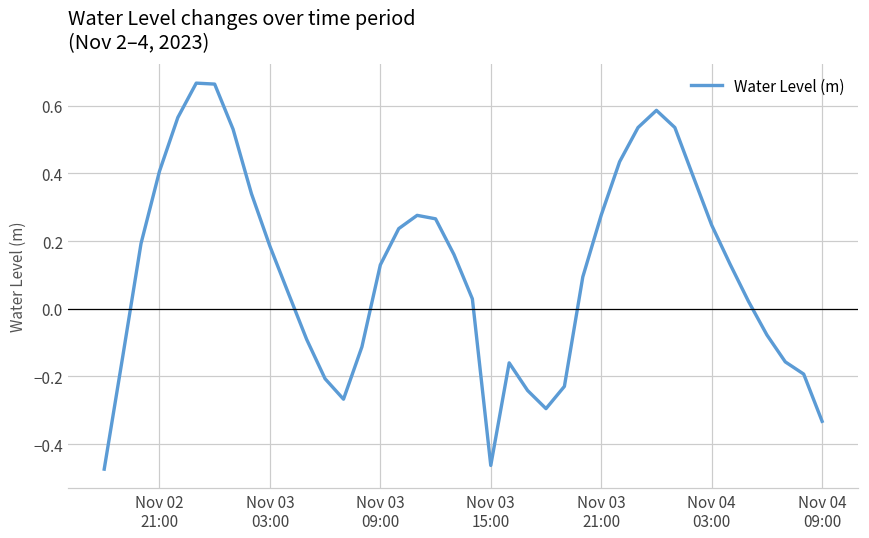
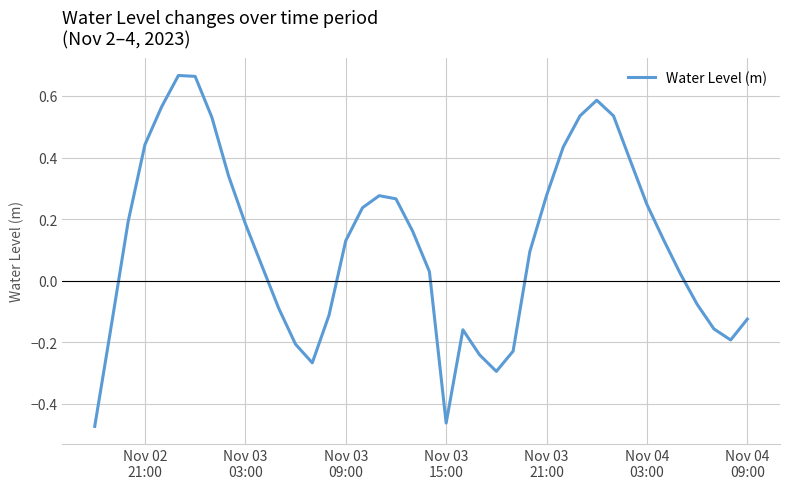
Nov 02 21:00: 0.41 -> 0.44
Nov 04 09:00: -0.33 -> -0.12
